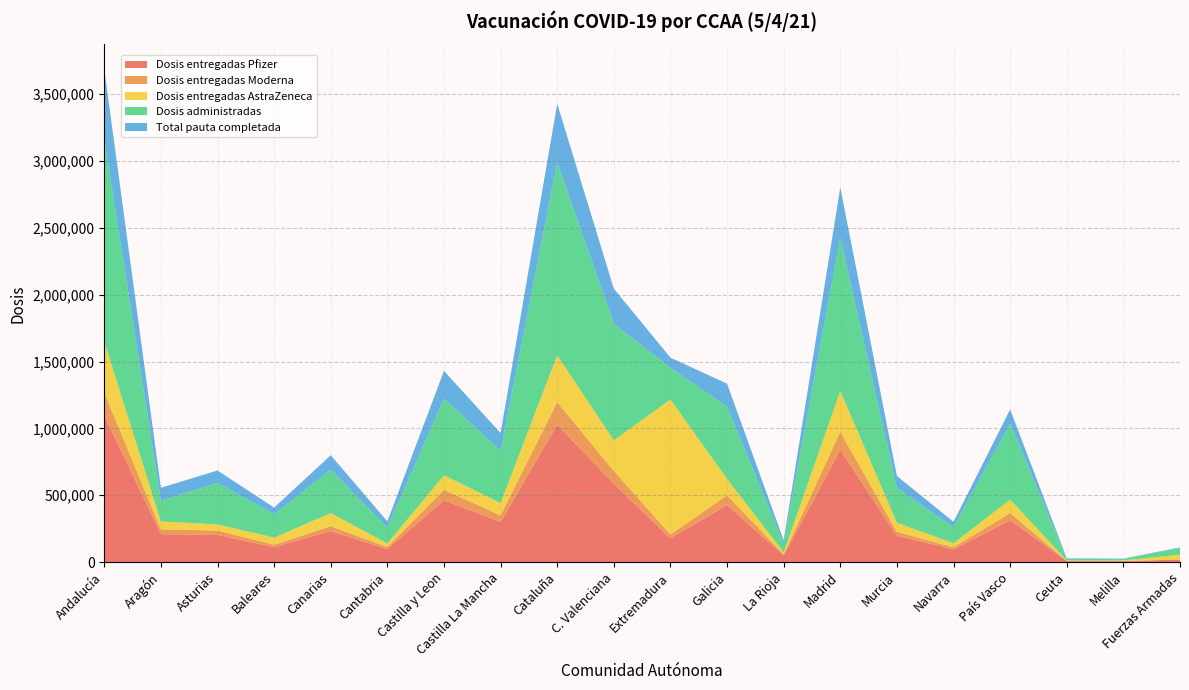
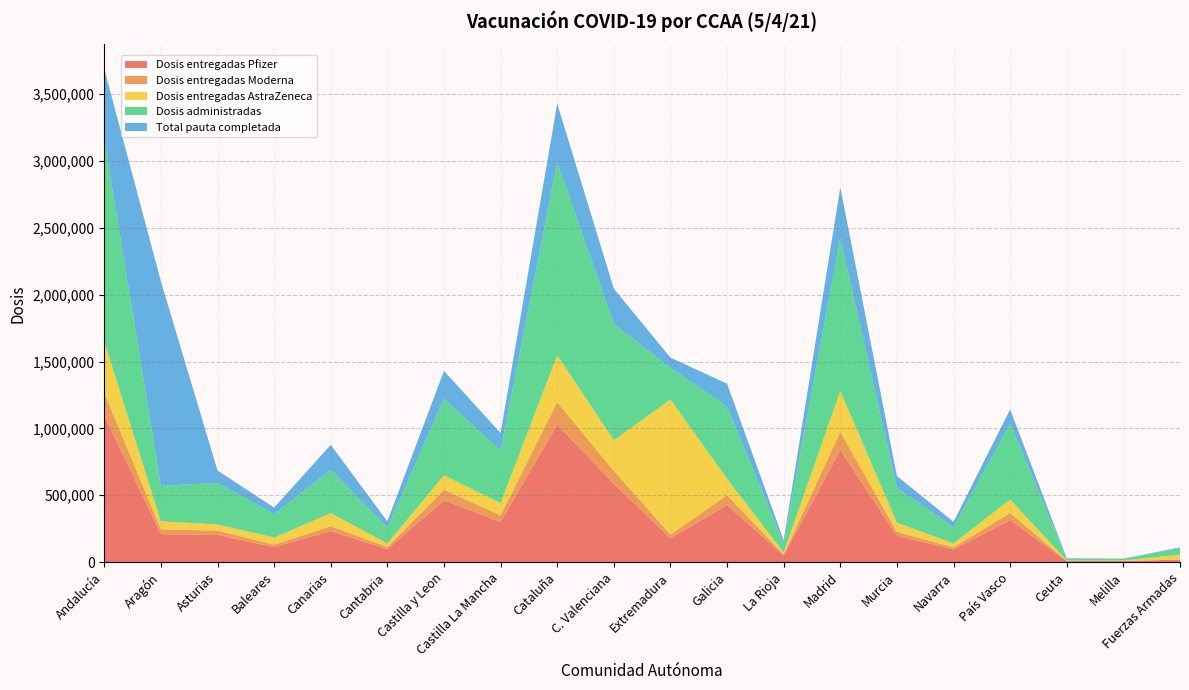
Dosis administradas, Aragón: 150,000 -> 270,000
Total pauta completada, Aragón: 100,000 -> 1,530,000
Total pauta completada, Canarias: 110,000 -> 190,000
